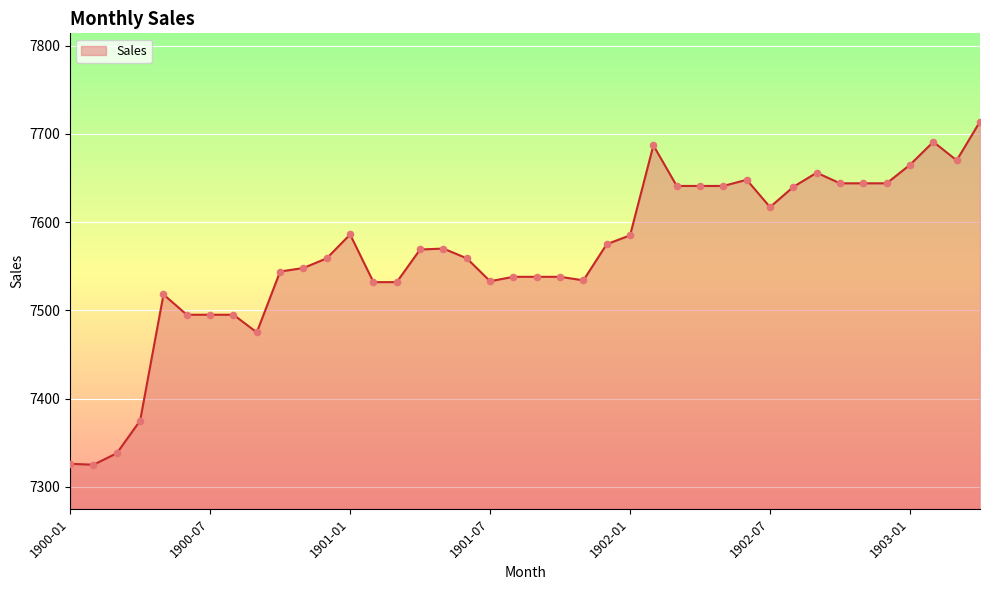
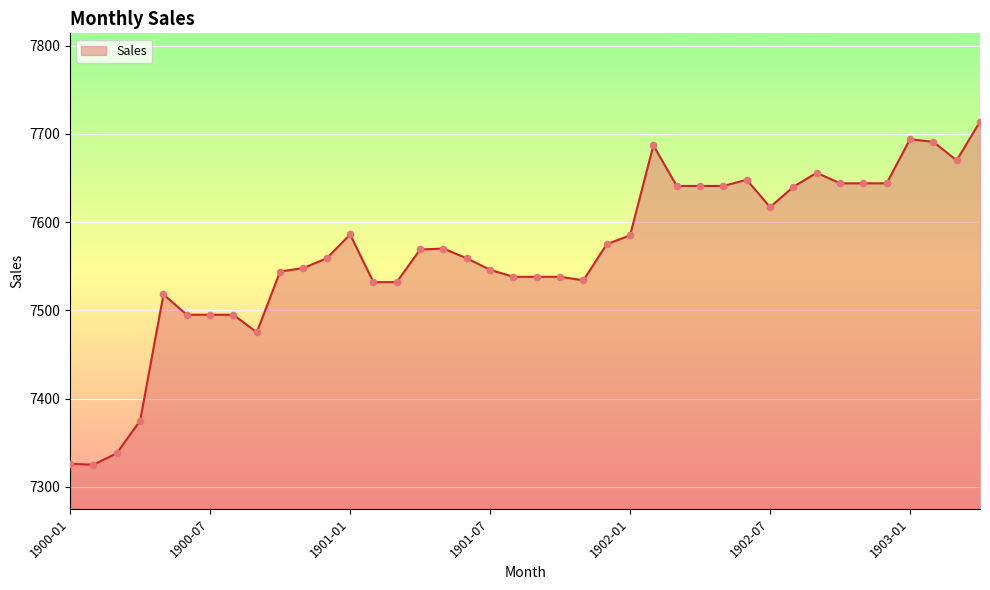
1901-07: 7530 -> 7550
1903-01: 7670 -> 7690
